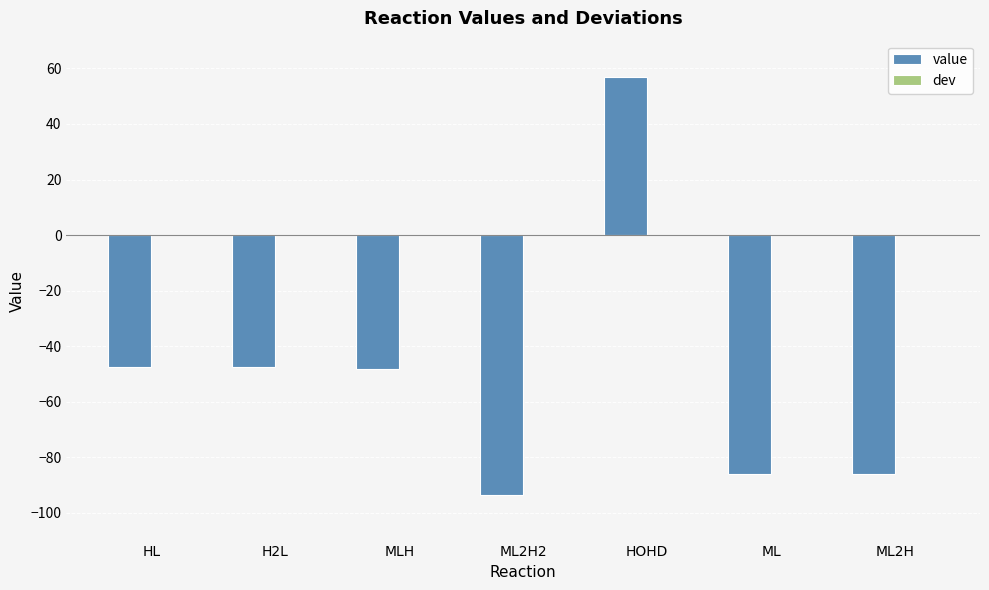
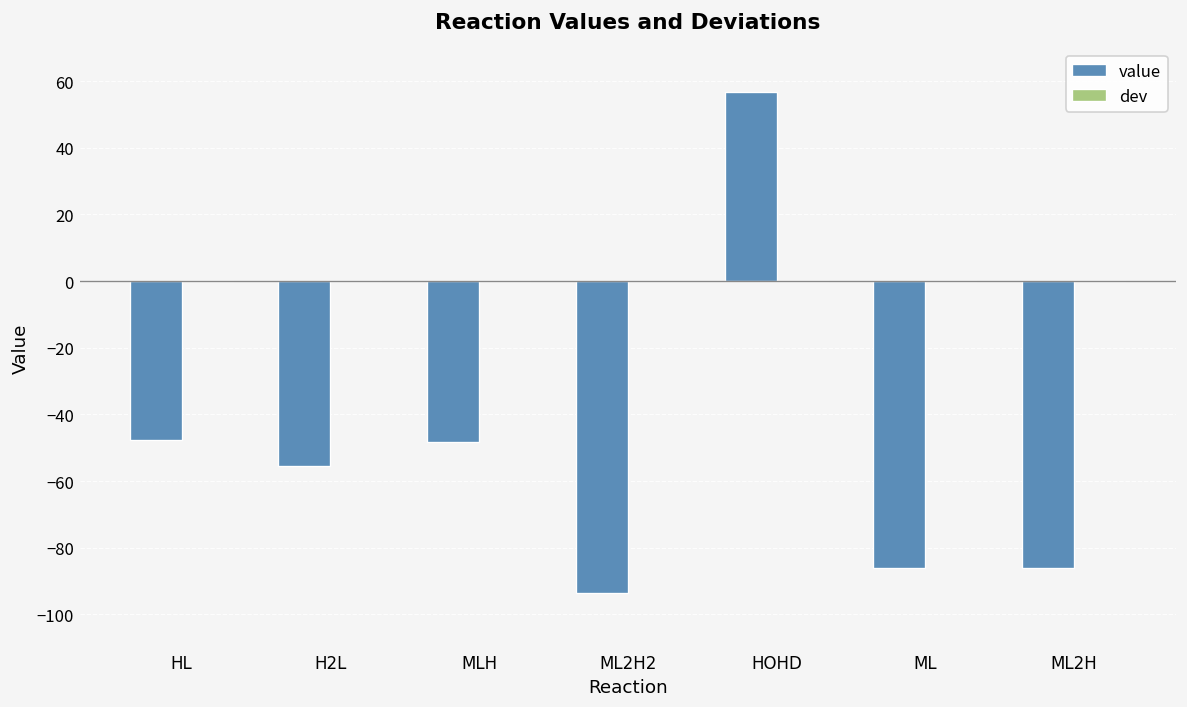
value, H2L: -48 -> -55
